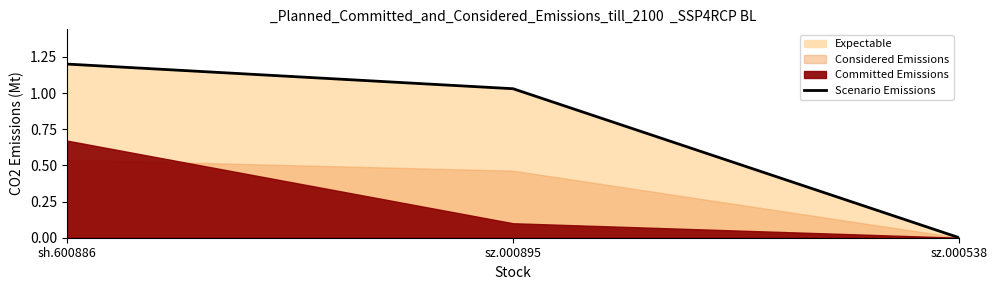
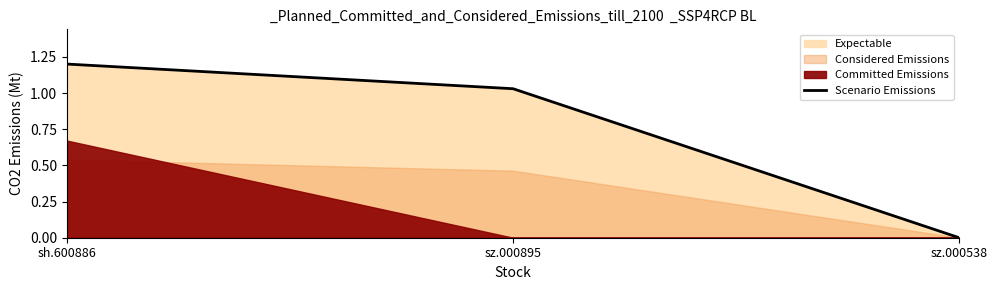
Committed Emissions, sz.000895: 0.1 -> 0.0
